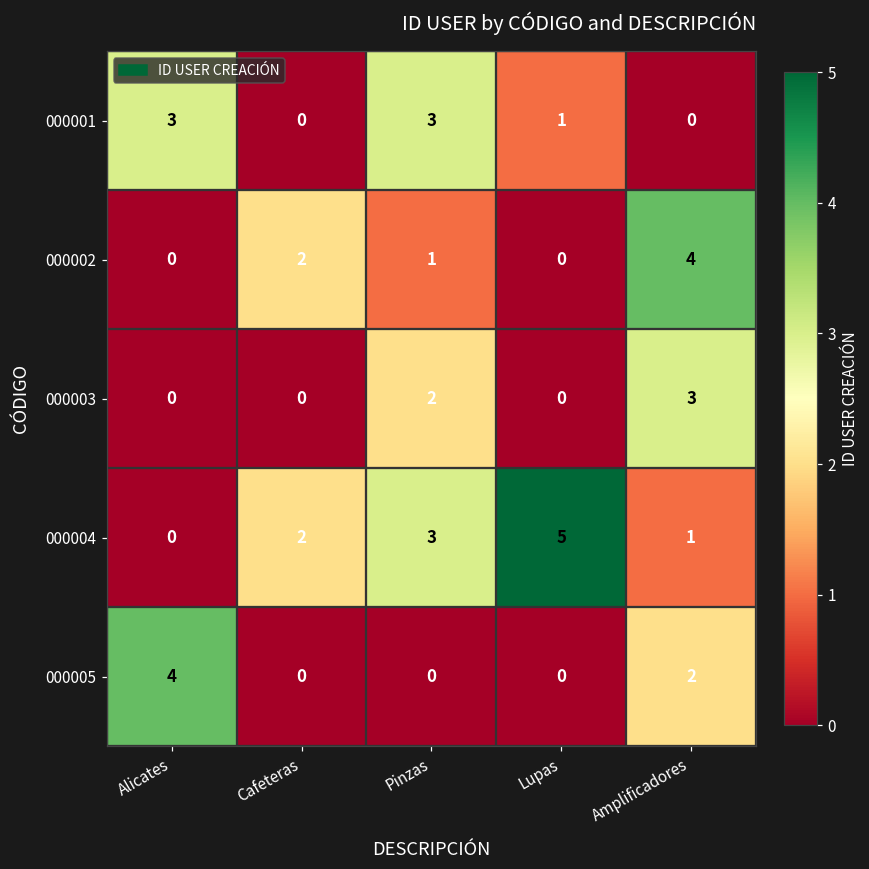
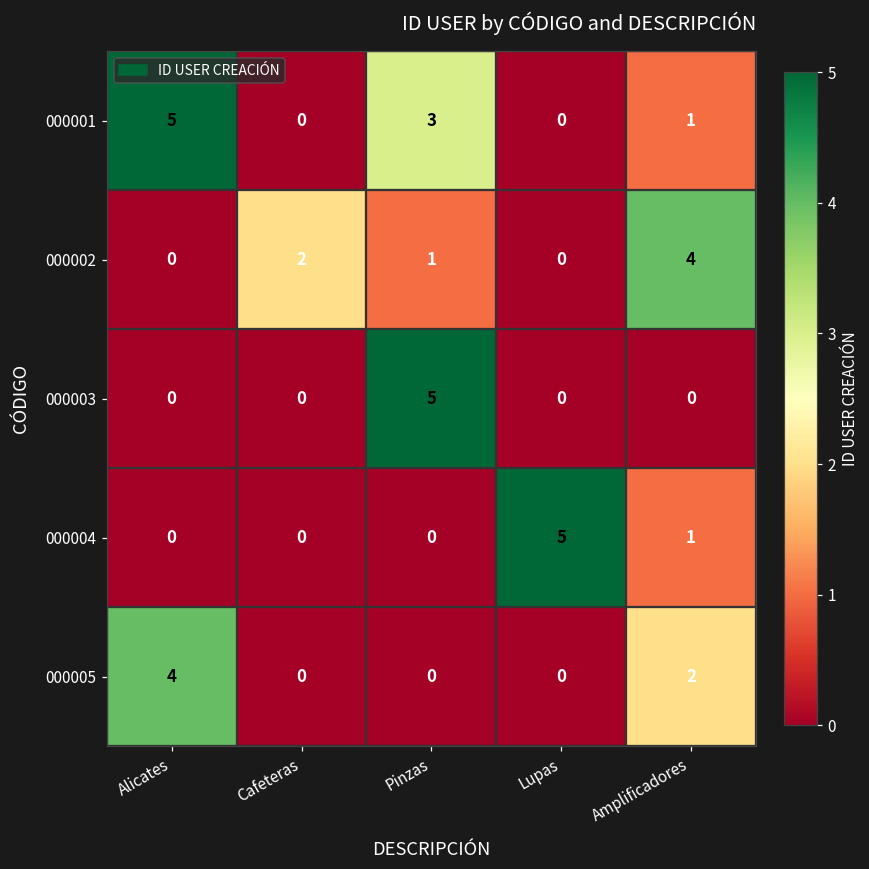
000001, Alicates: 3 -> 5
000001, Lupas: 1 -> 0
000001, Amplificadores: 0 -> 1
000003, Pinzas: 2 -> 5
000003, Amplificadores: 3 -> 0
000004, Cafeteras: 2 -> 0
000004, Pinzas: 3 -> 0
